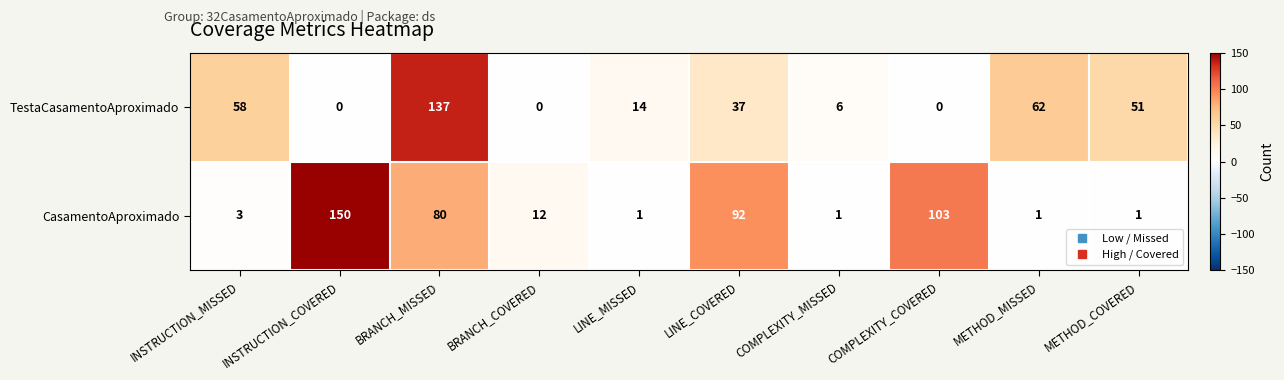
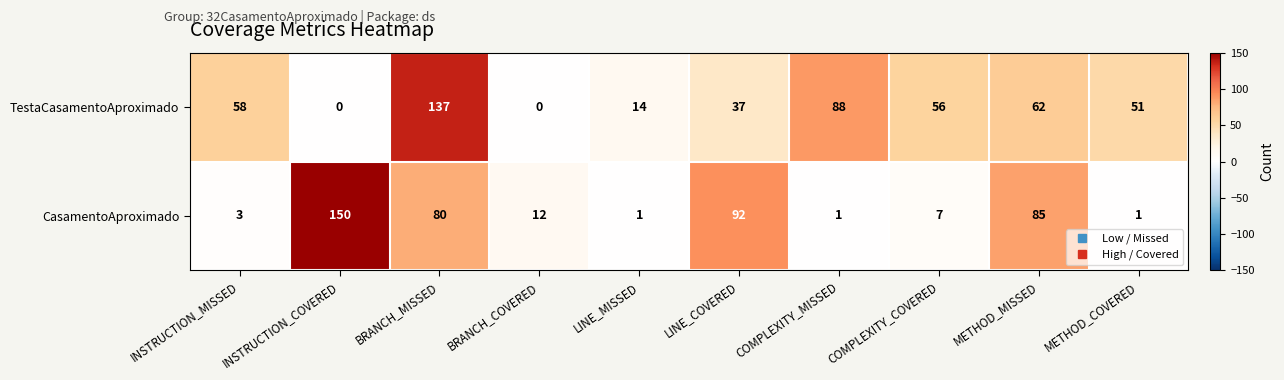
TestaCasamentoAproximado, COMPLEXITY_MISSED: 6 -> 88
TestaCasamentoAproximado, COMPLEXITY_COVERED: 0 -> 56
CasamentoAproximado, COMPLEXITY_COVERED: 103 -> 7
CasamentoAproximado, METHOD_MISSED: 1 -> 85
